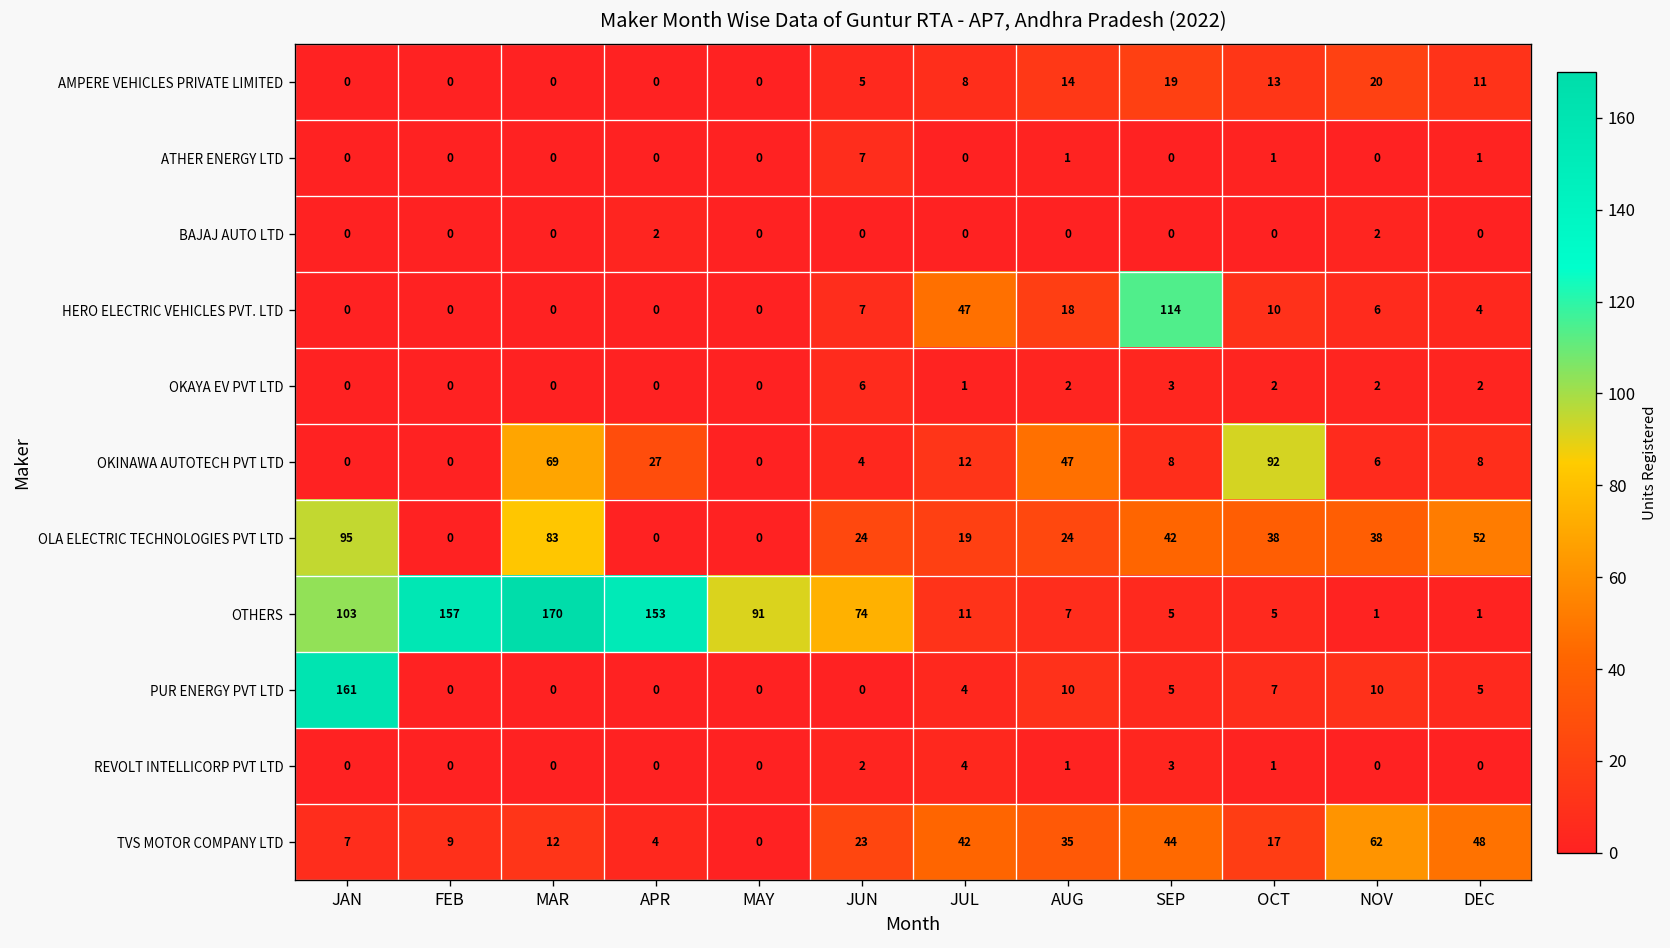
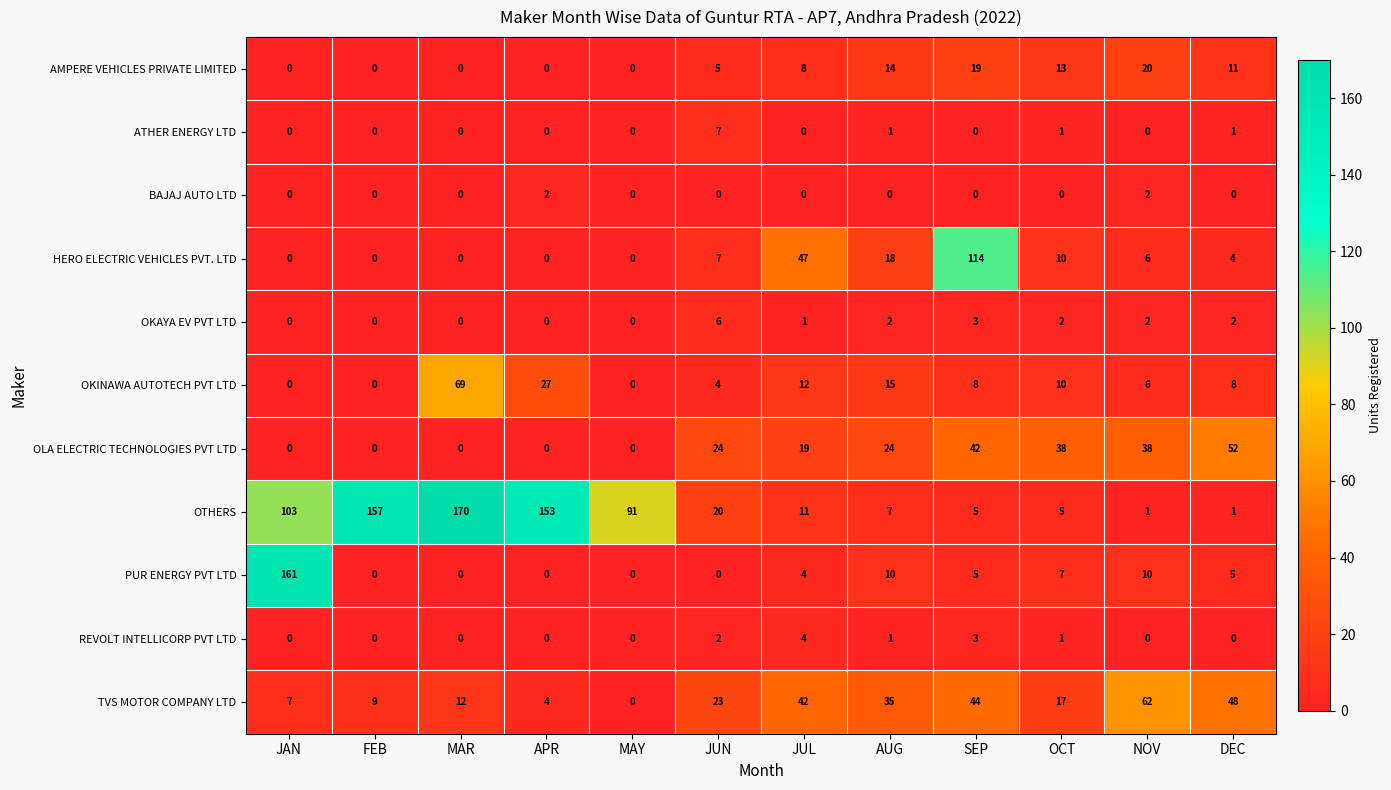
OKINAWA AUTOTECH PVT LTD, AUG: 47 -> 15
OKINAWA AUTOTECH PVT LTD, OCT: 92 -> 10
OLA ELECTRIC TECHNOLOGIES PVT LTD, JAN: 95 -> 0
OLA ELECTRIC TECHNOLOGIES PVT LTD, MAR: 83 -> 0
OTHERS, JUN: 74 -> 20
